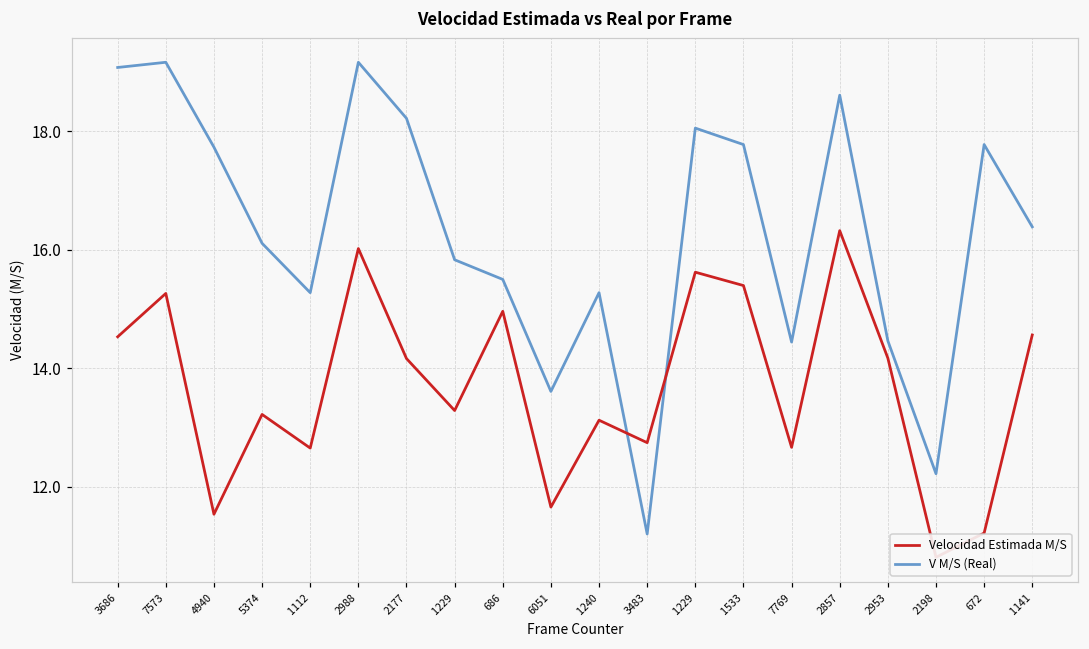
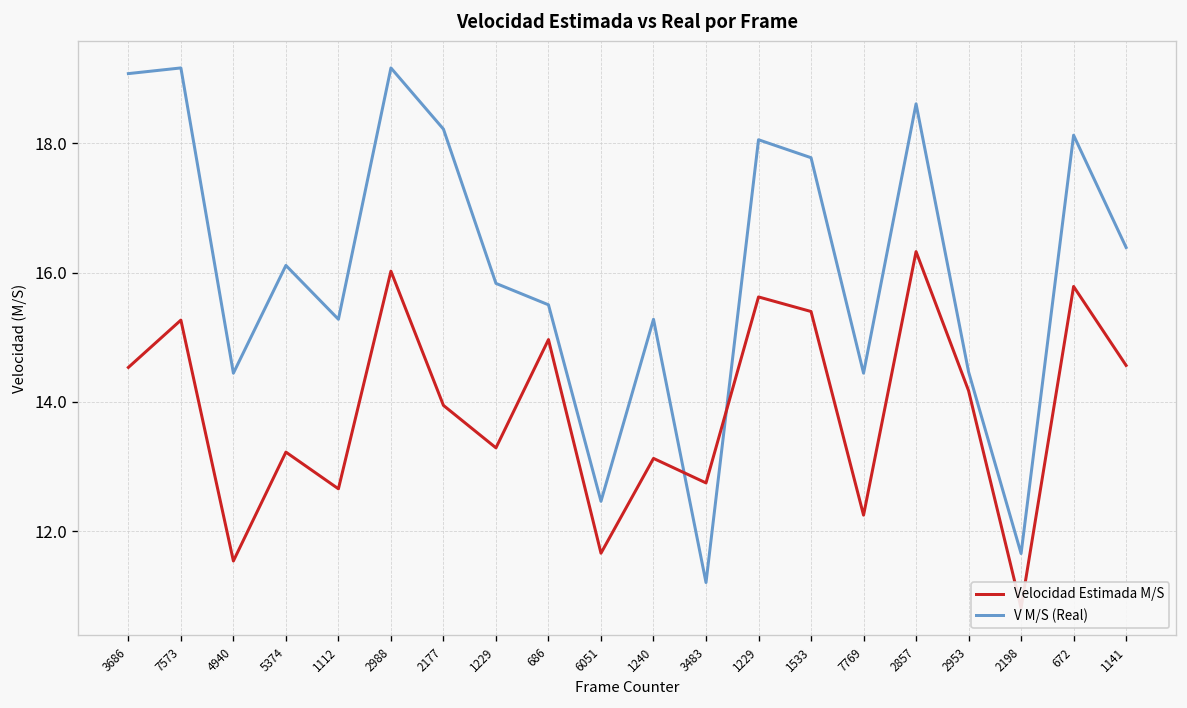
V M/S (Real), 4940: 17.7 -> 14.4
Velocidad Estimada M/S, 2177: 14.2 -> 13.9
V M/S (Real), 6051: 13.6 -> 12.5
Velocidad Estimada M/S, 7769: 12.7 -> 12.2
V M/S (Real), 2198: 12.2 -> 11.7
Velocidad Estimada M/S, 672: 11.2 -> 15.8
V M/S (Real), 672: 17.8 -> 18.1
